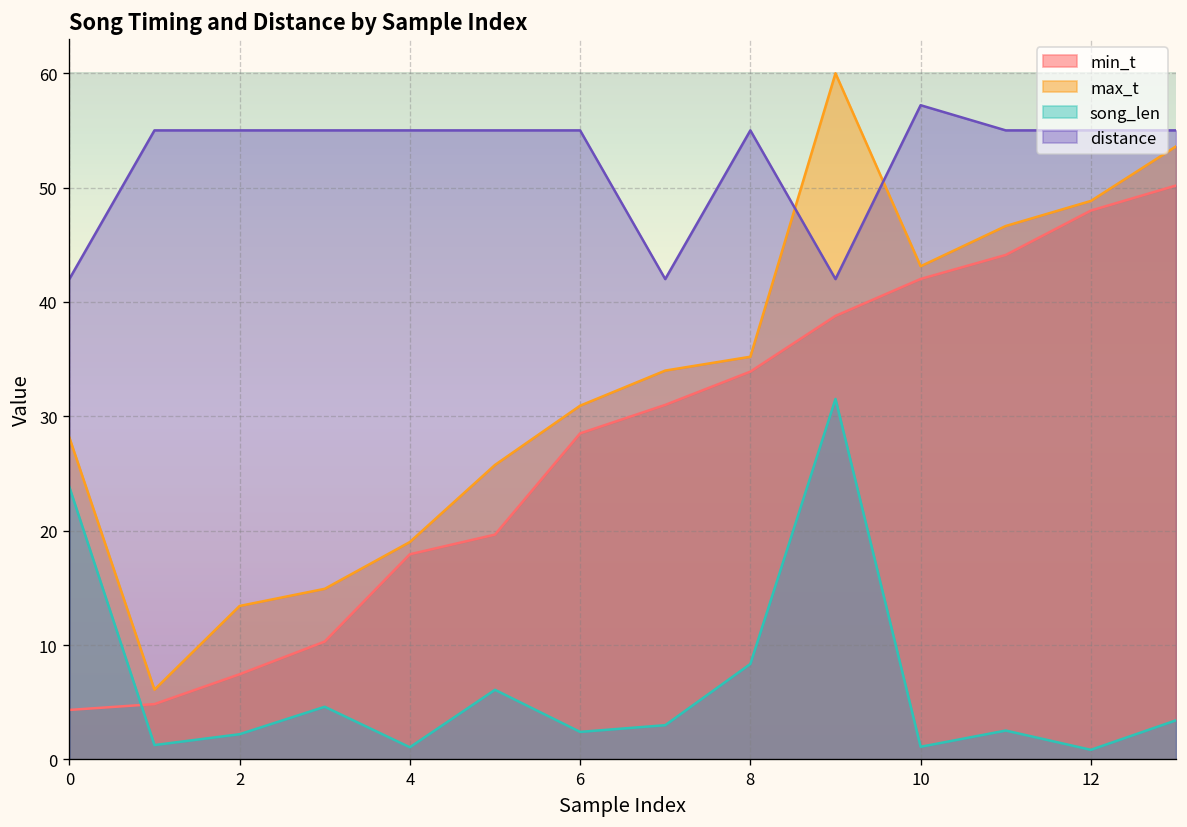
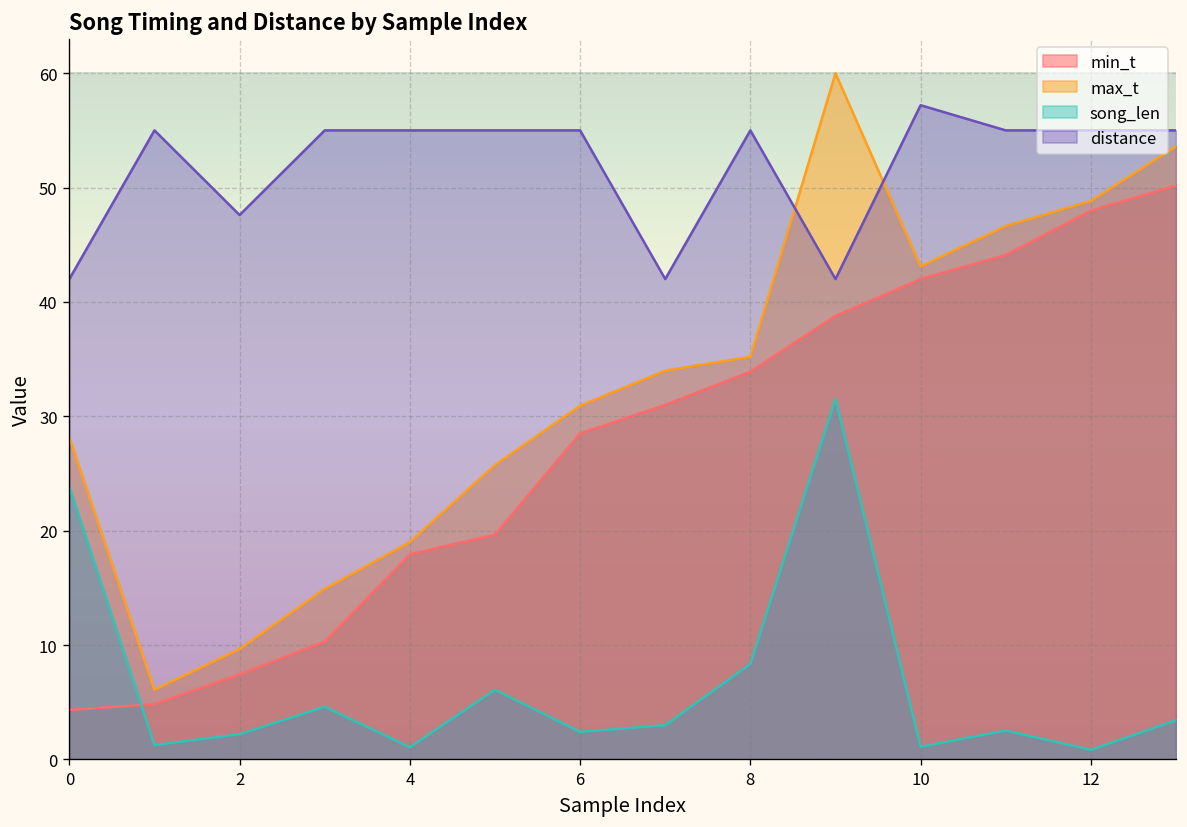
max_t, 2: 13 -> 10
distance, 2: 55 -> 48
